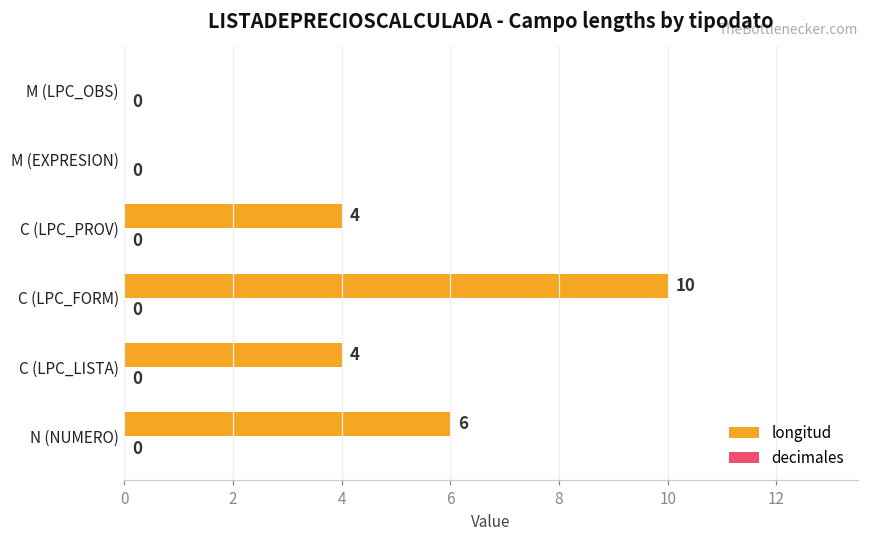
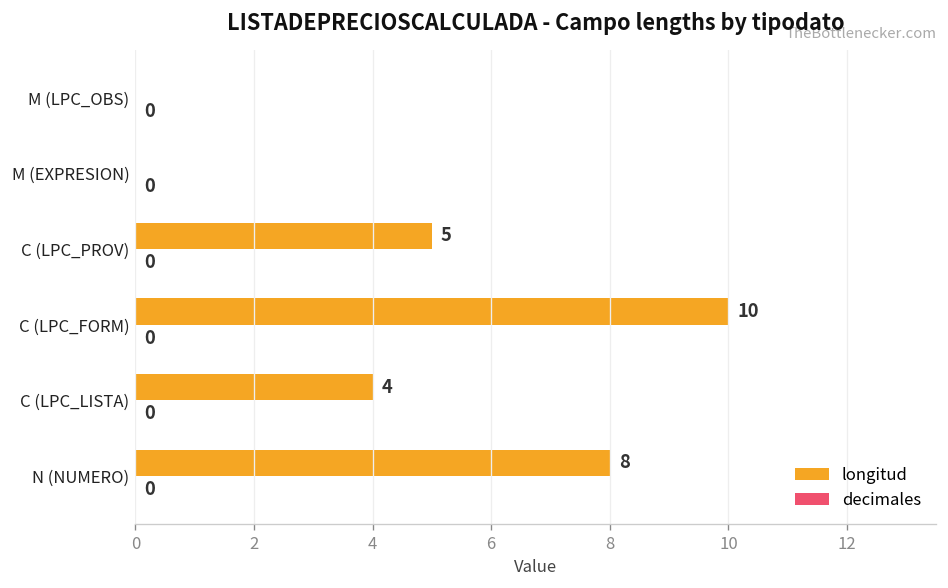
longitud, C (LPC_PROV): 4 -> 5
longitud, N (NUMERO): 6 -> 8
